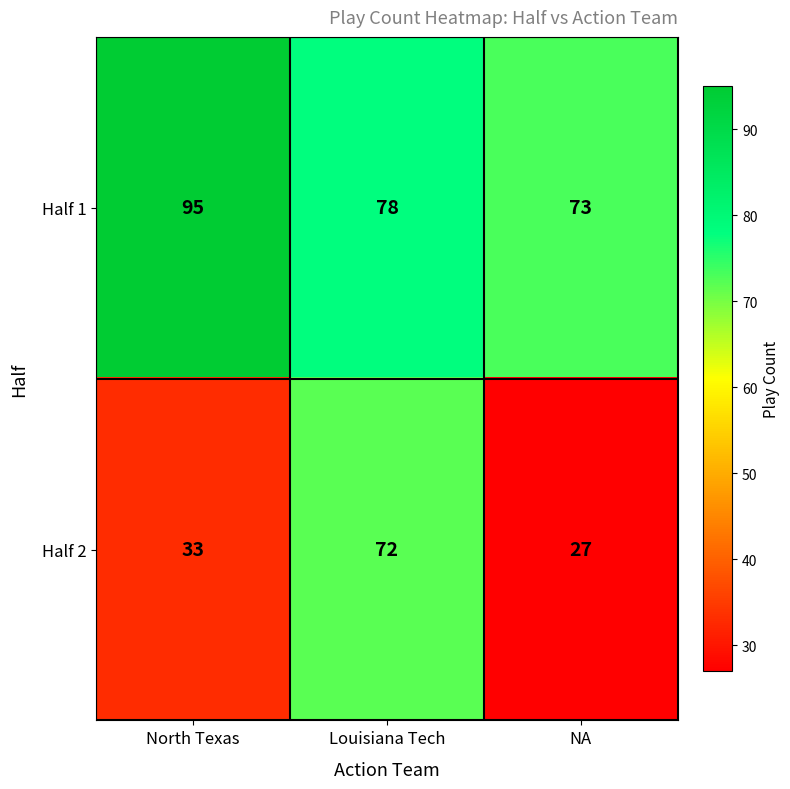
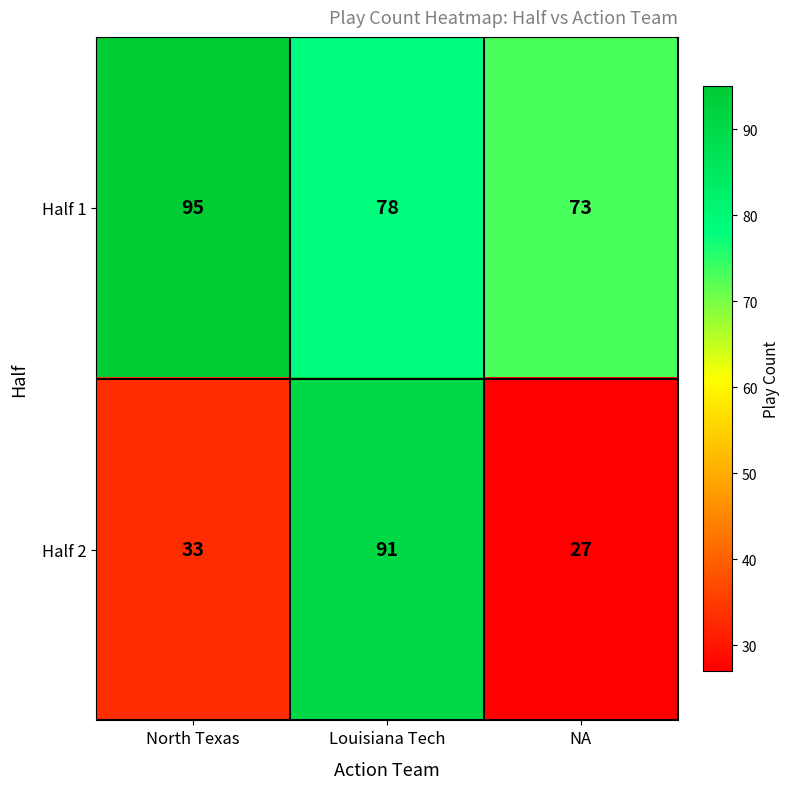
Half 2, Louisiana Tech: 72 -> 91
